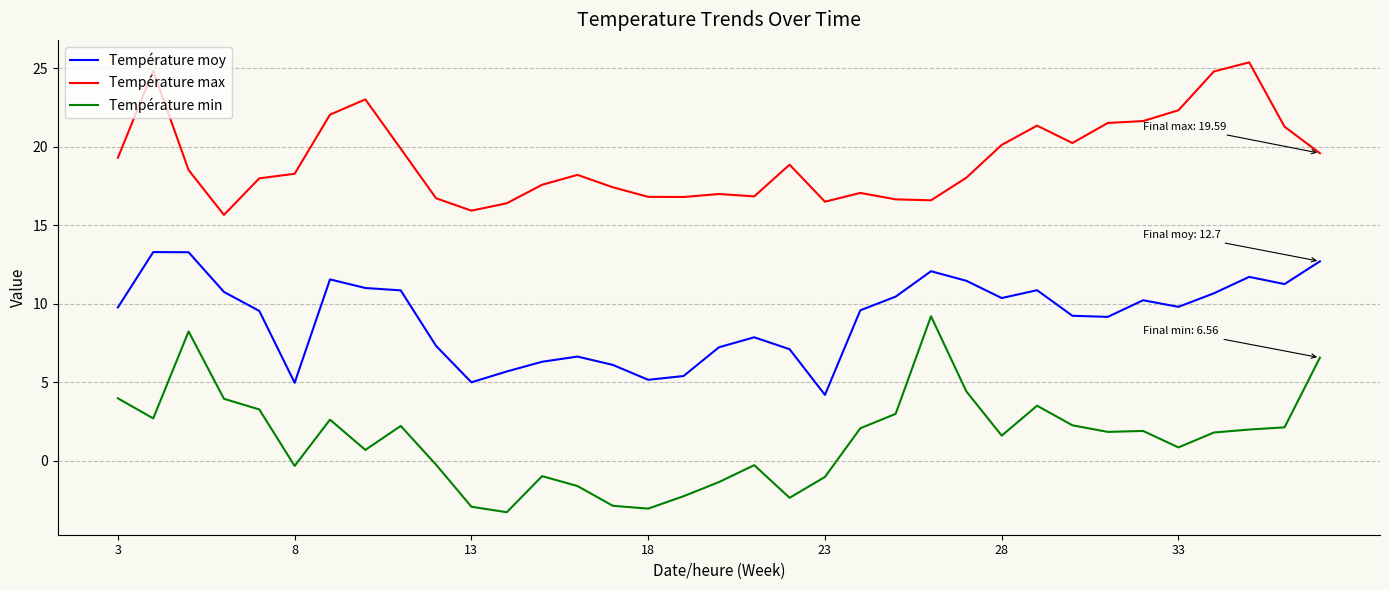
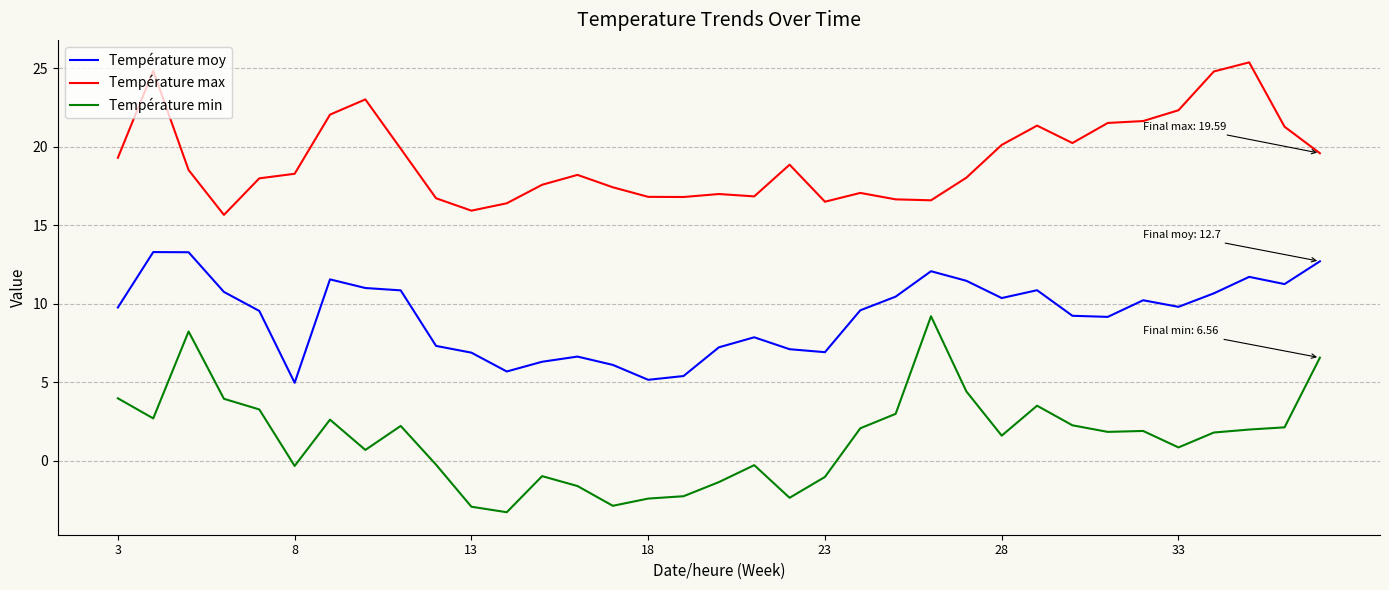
Température moy, 13: 5.0 -> 6.9
Température min, 18: -3.1 -> -2.4
Température moy, 23: 4.2 -> 6.9
